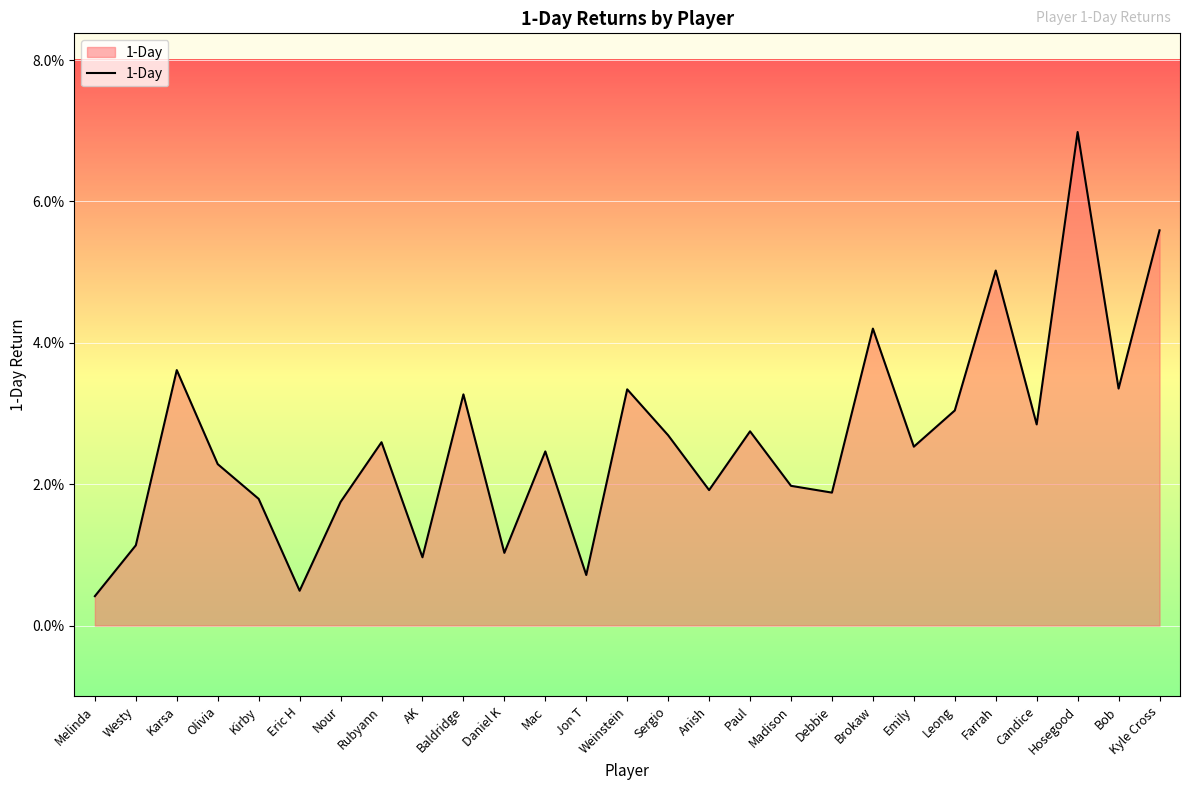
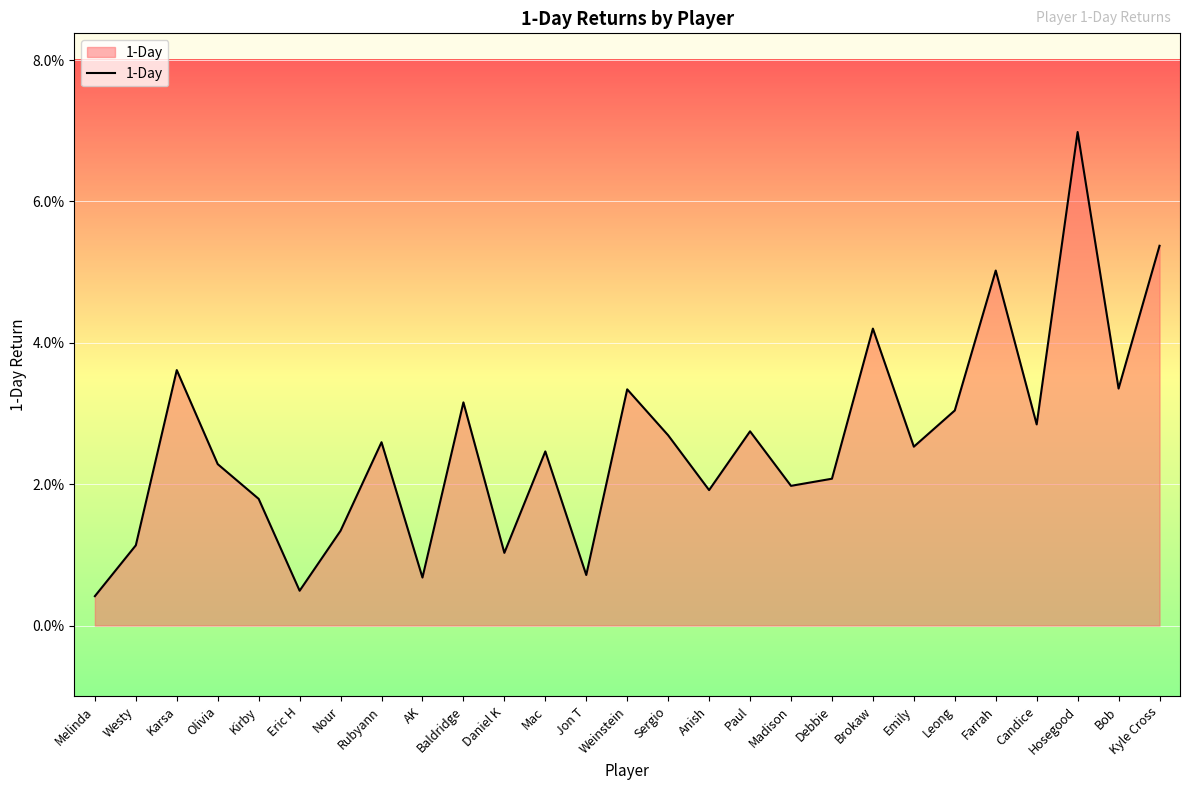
Nour: 1.7% -> 1.3%
AK: 1.0% -> 0.7%
Baldridge: 3.3% -> 3.2%
Debbie: 1.9% -> 2.1%
Kyle Cross: 5.6% -> 5.4%
